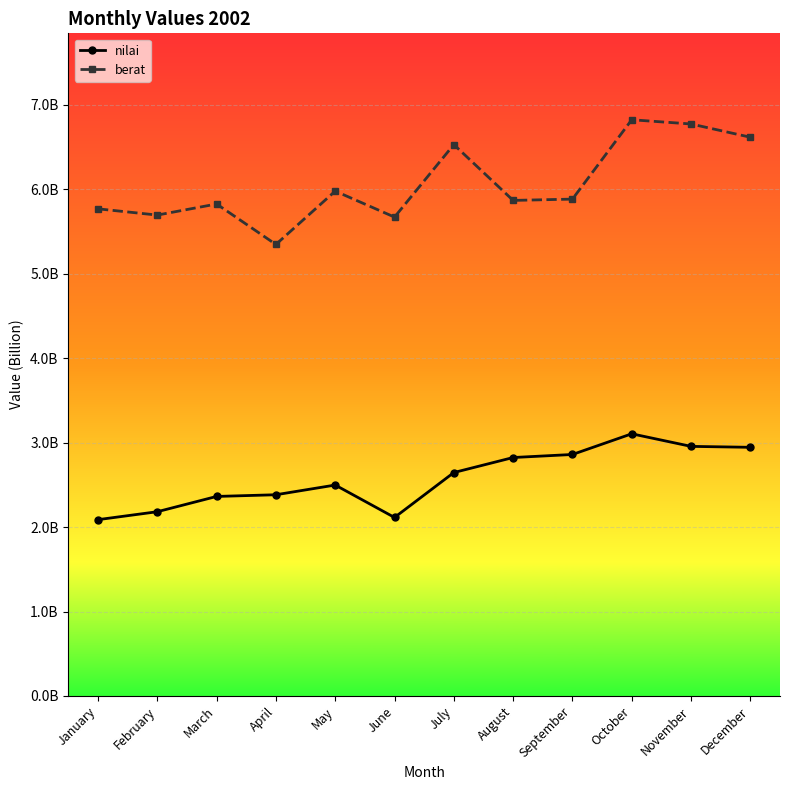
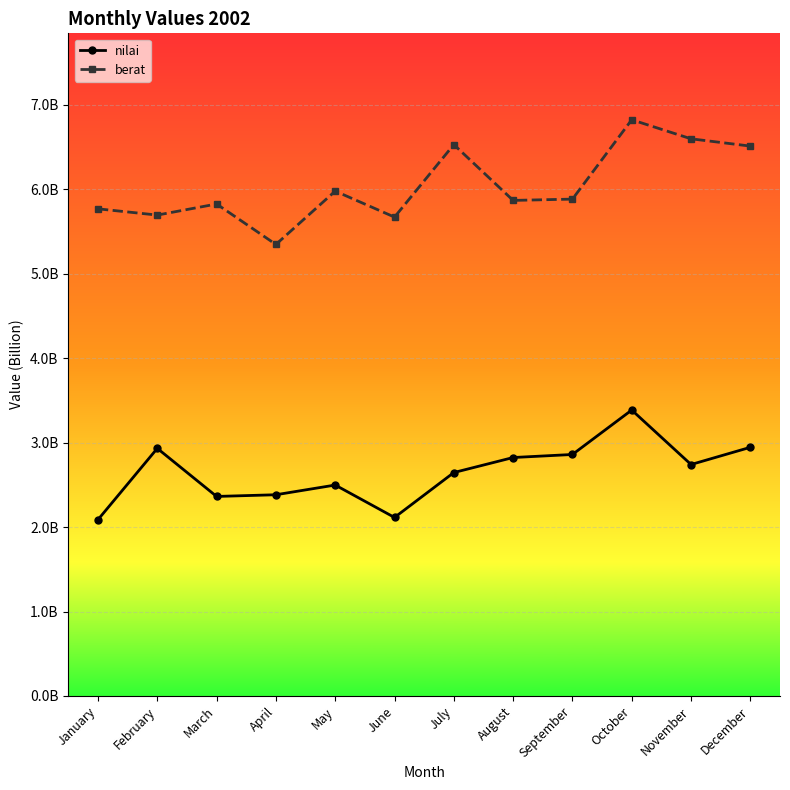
nilai, February: 2200000000 -> 2900000000
nilai, October: 3100000000 -> 3400000000
nilai, November: 3000000000 -> 2700000000
berat, November: 6800000000 -> 6600000000
berat, December: 6600000000 -> 6500000000
